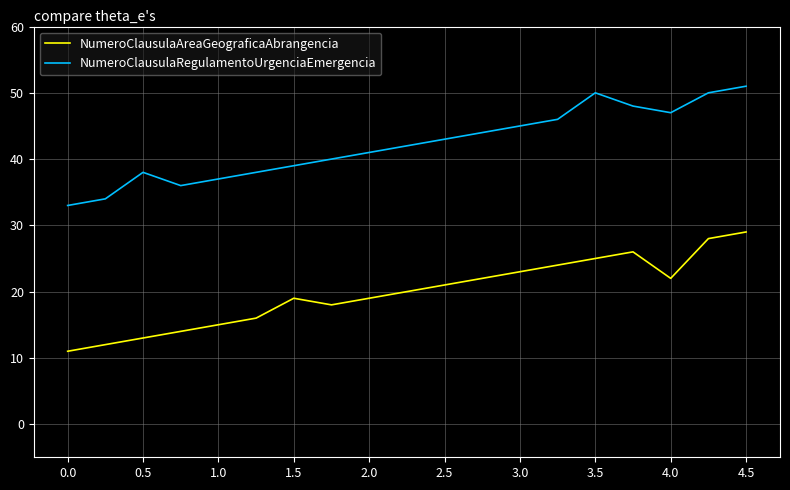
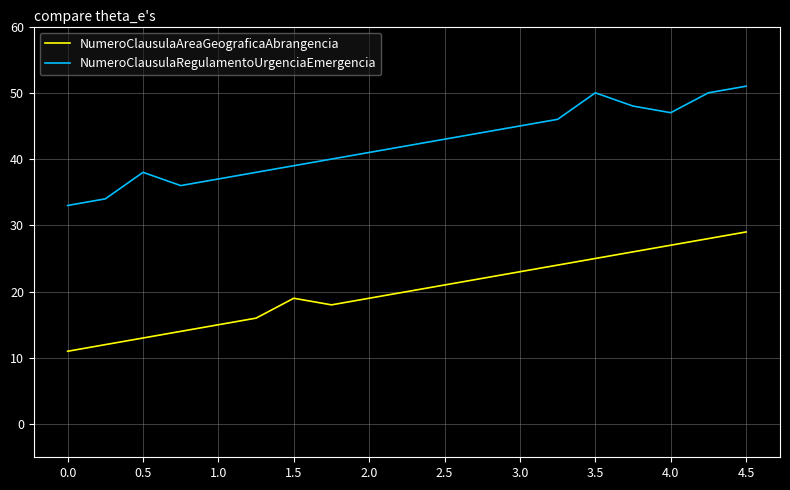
NumeroClausulaAreaGeograficaAbrangencia, 4.0: 22 -> 27
